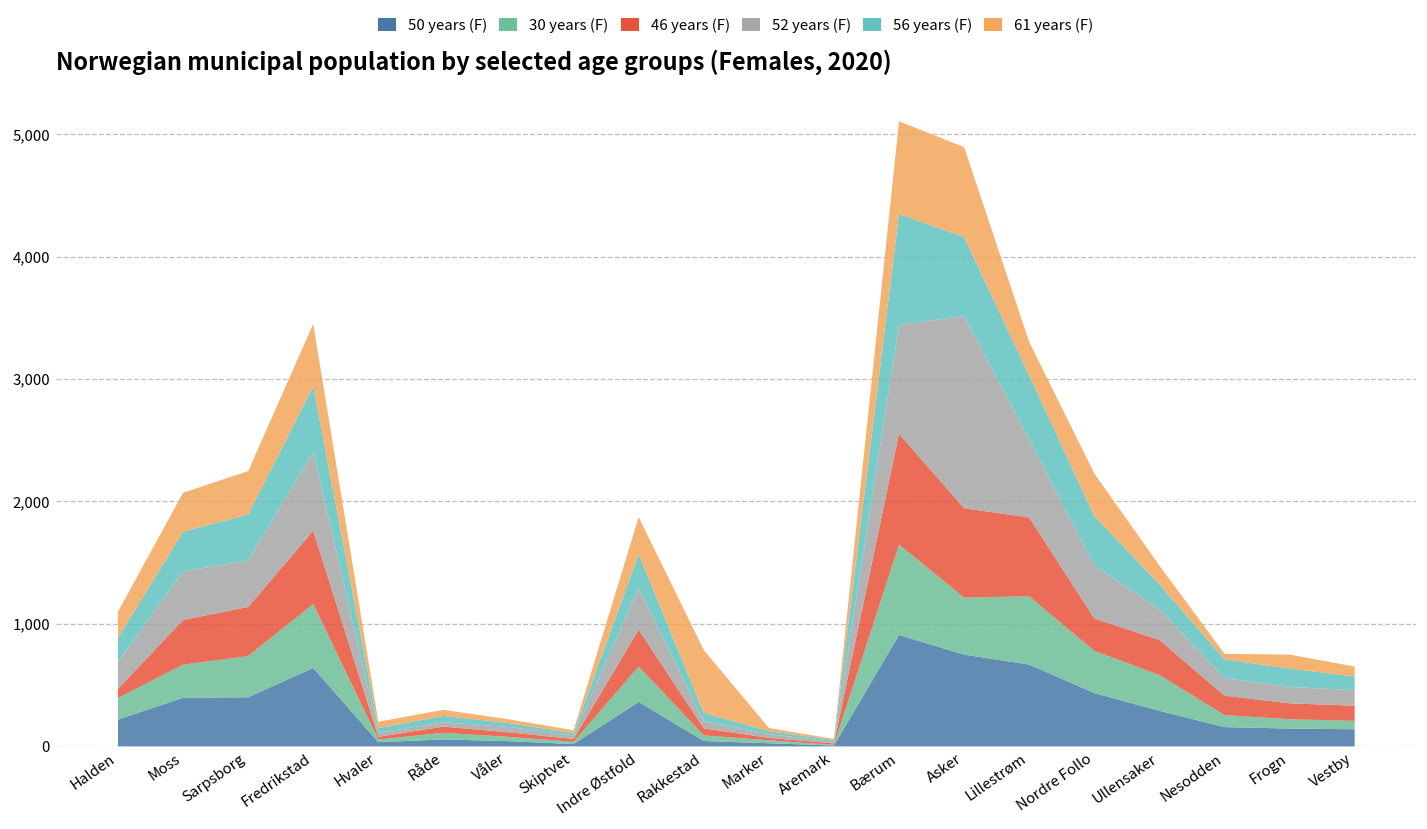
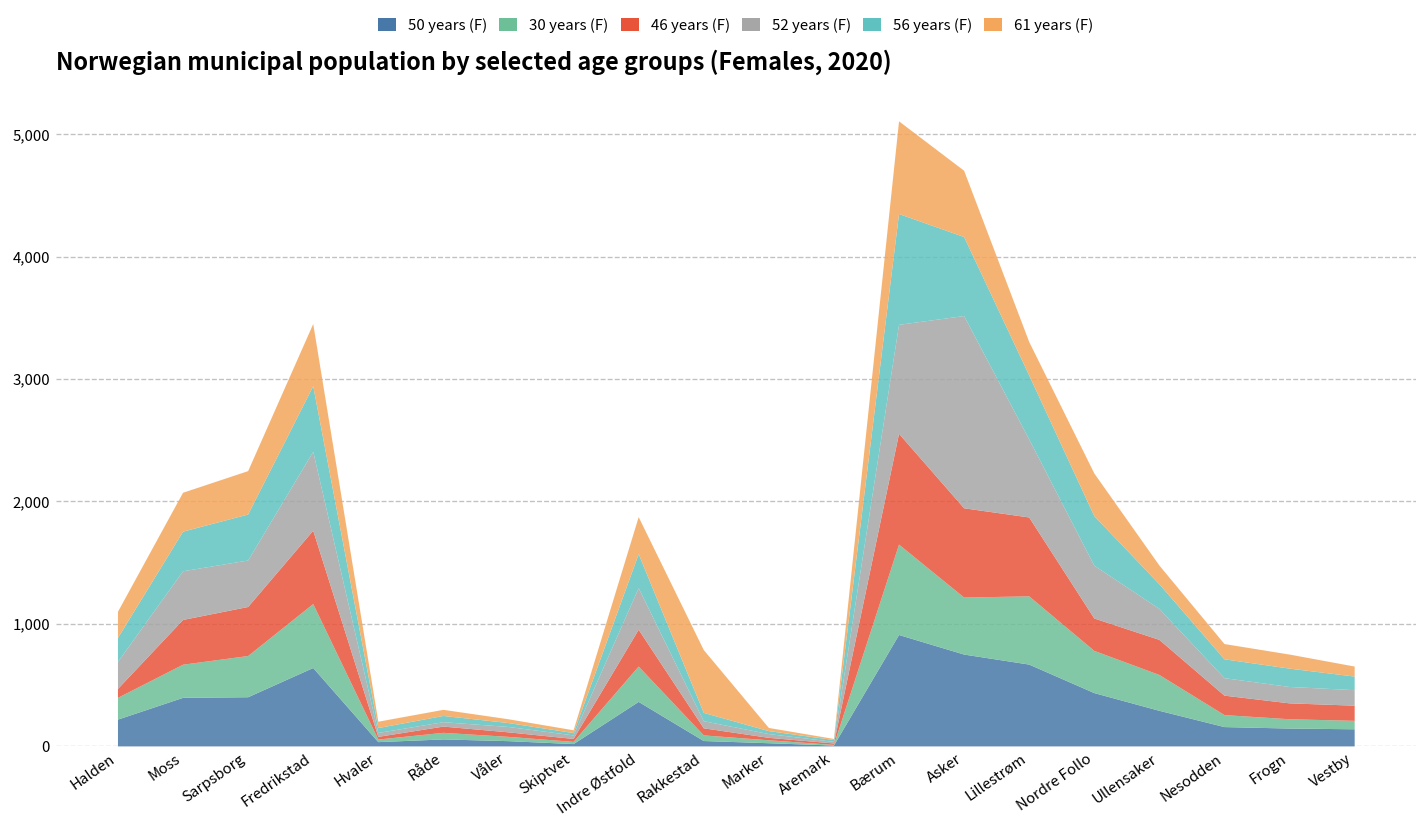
61 years (F), Asker: 740 -> 540
61 years (F), Nesodden: 50 -> 130
